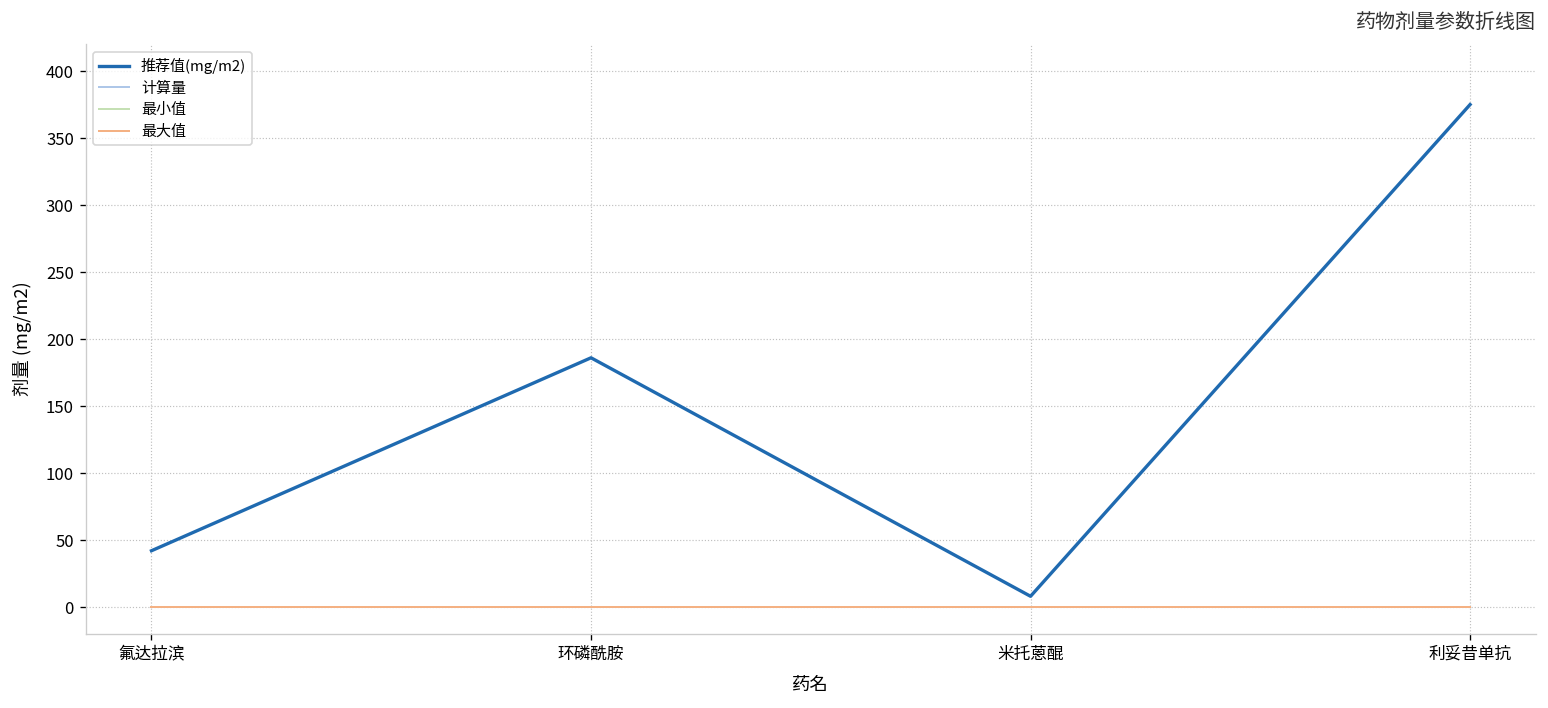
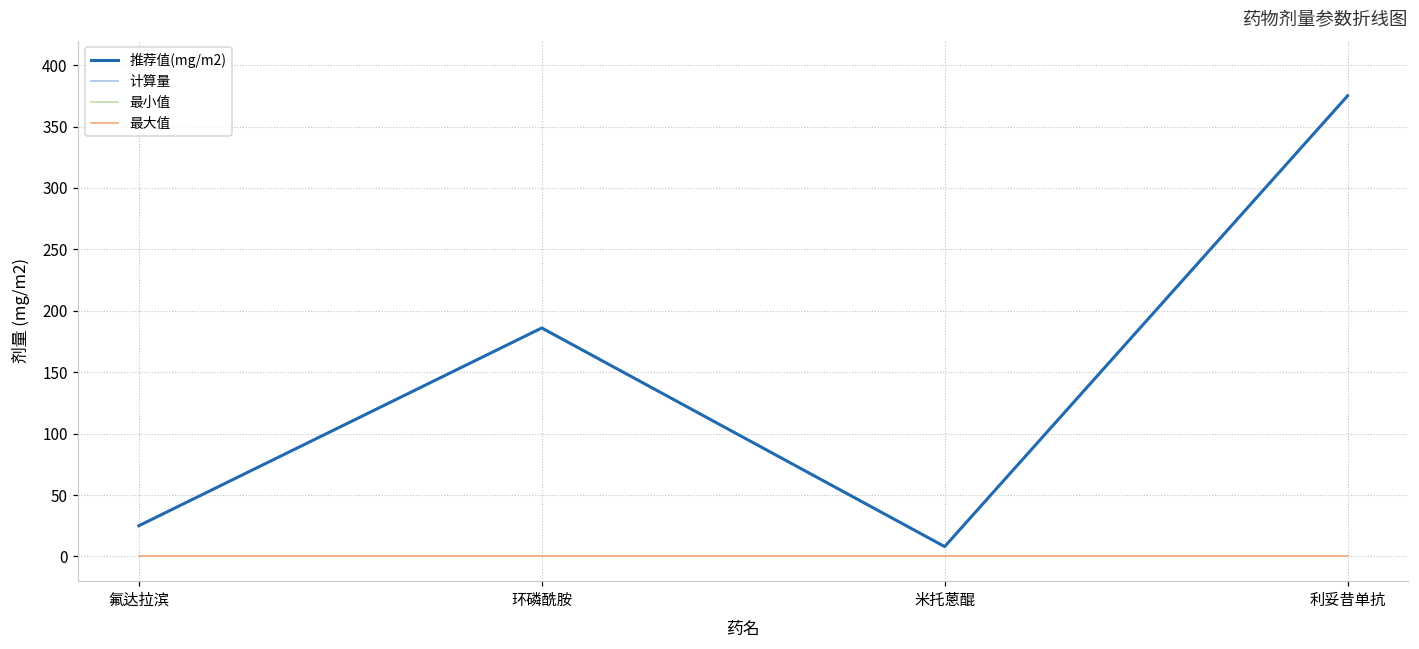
推荐值(mg/m2), 氟达拉滨: 42 -> 25
